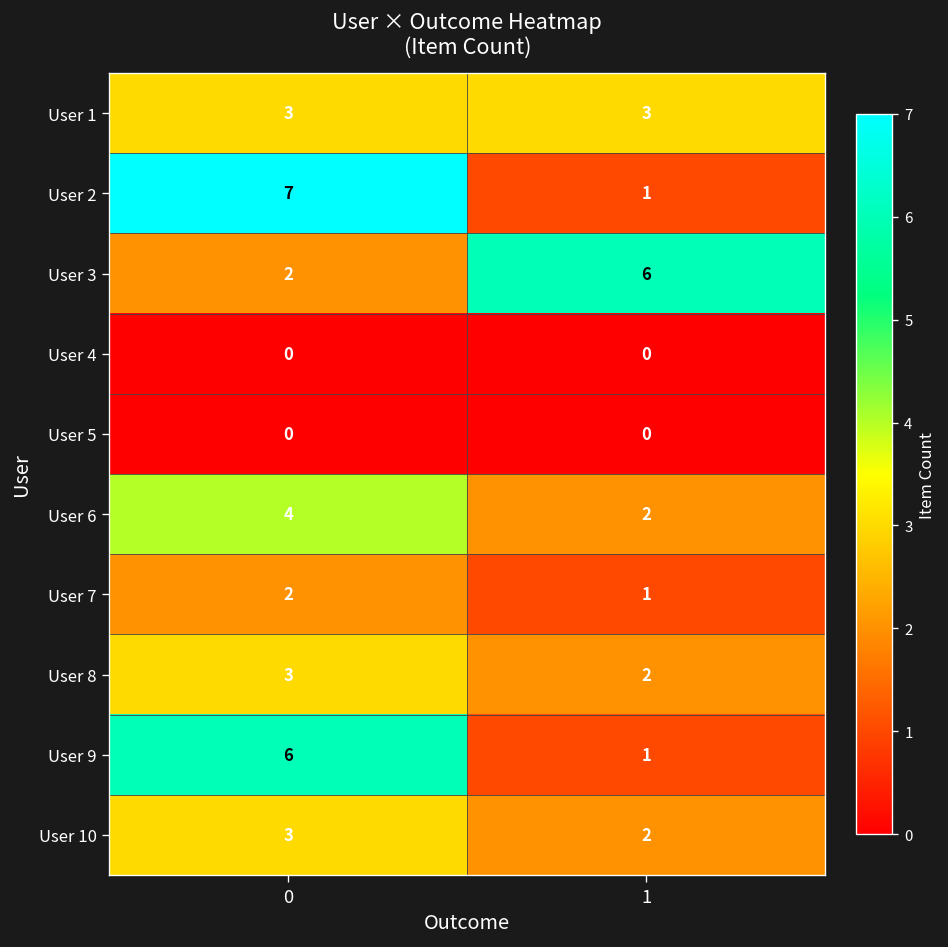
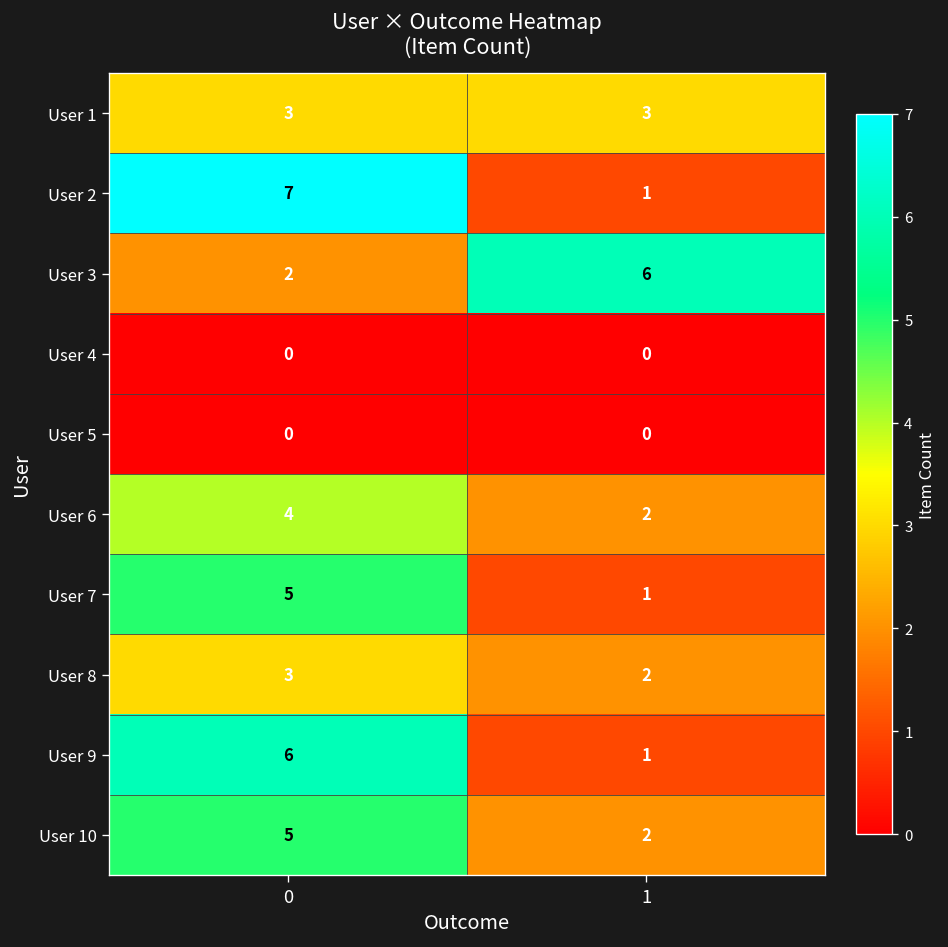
User 7, 0: 2 -> 5
User 10, 0: 3 -> 5
